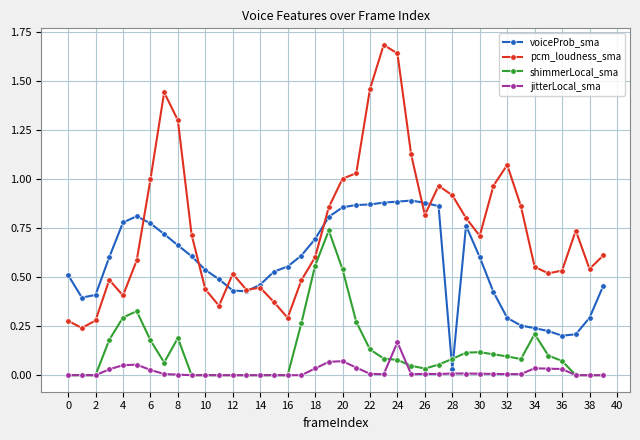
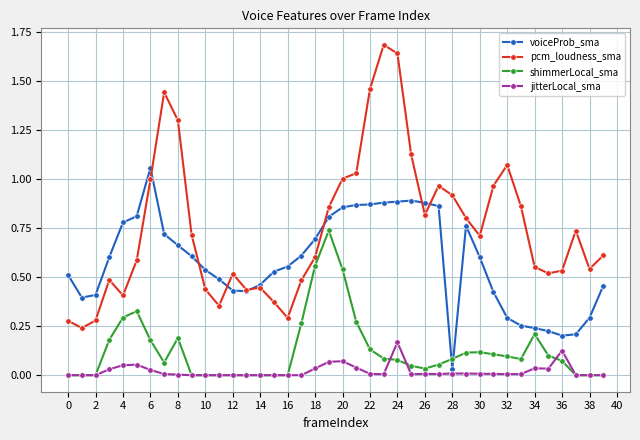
voiceProb_sma, 6: 0.77 -> 1.06
jitterLocal_sma, 36: 0.03 -> 0.13
